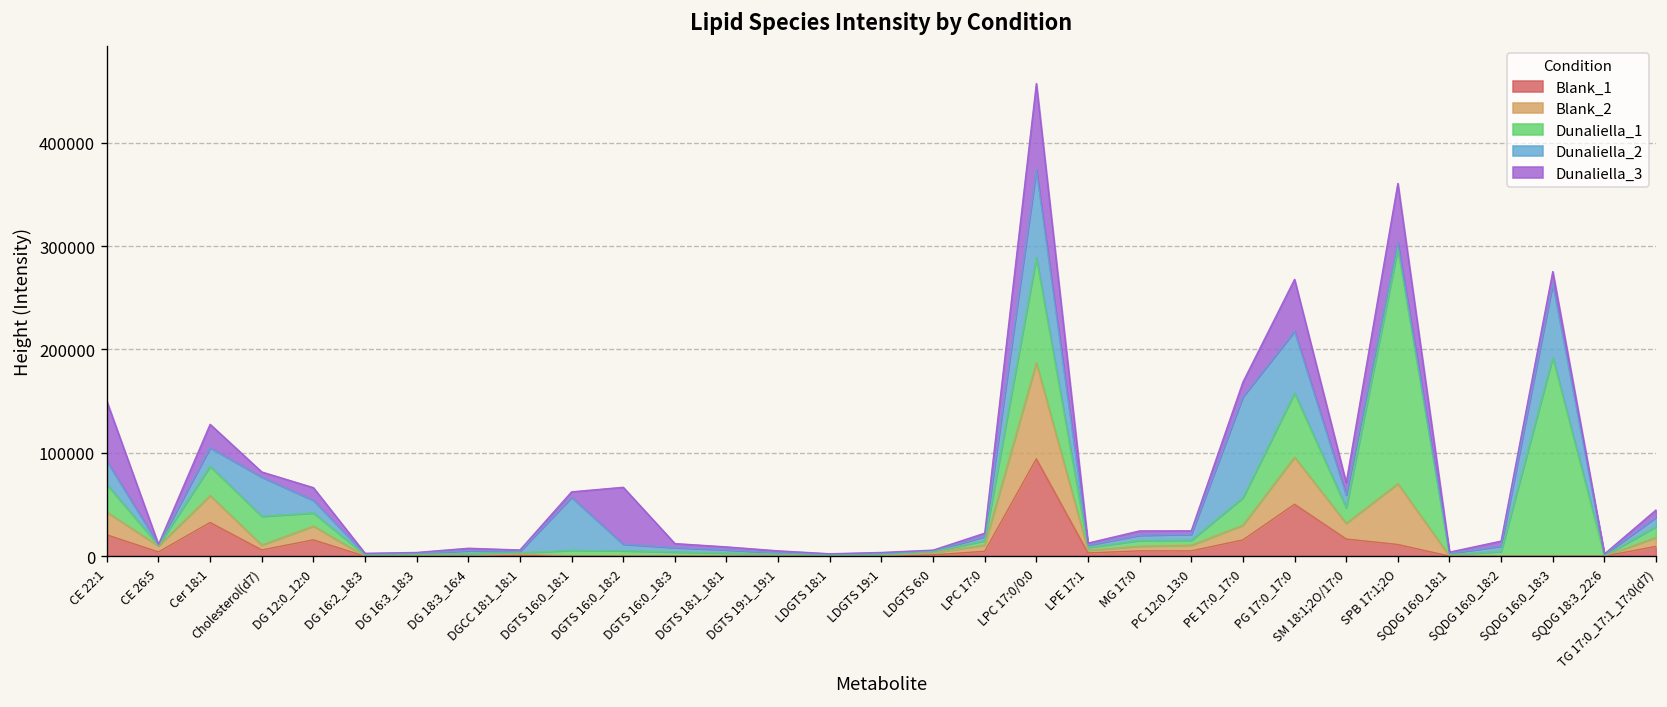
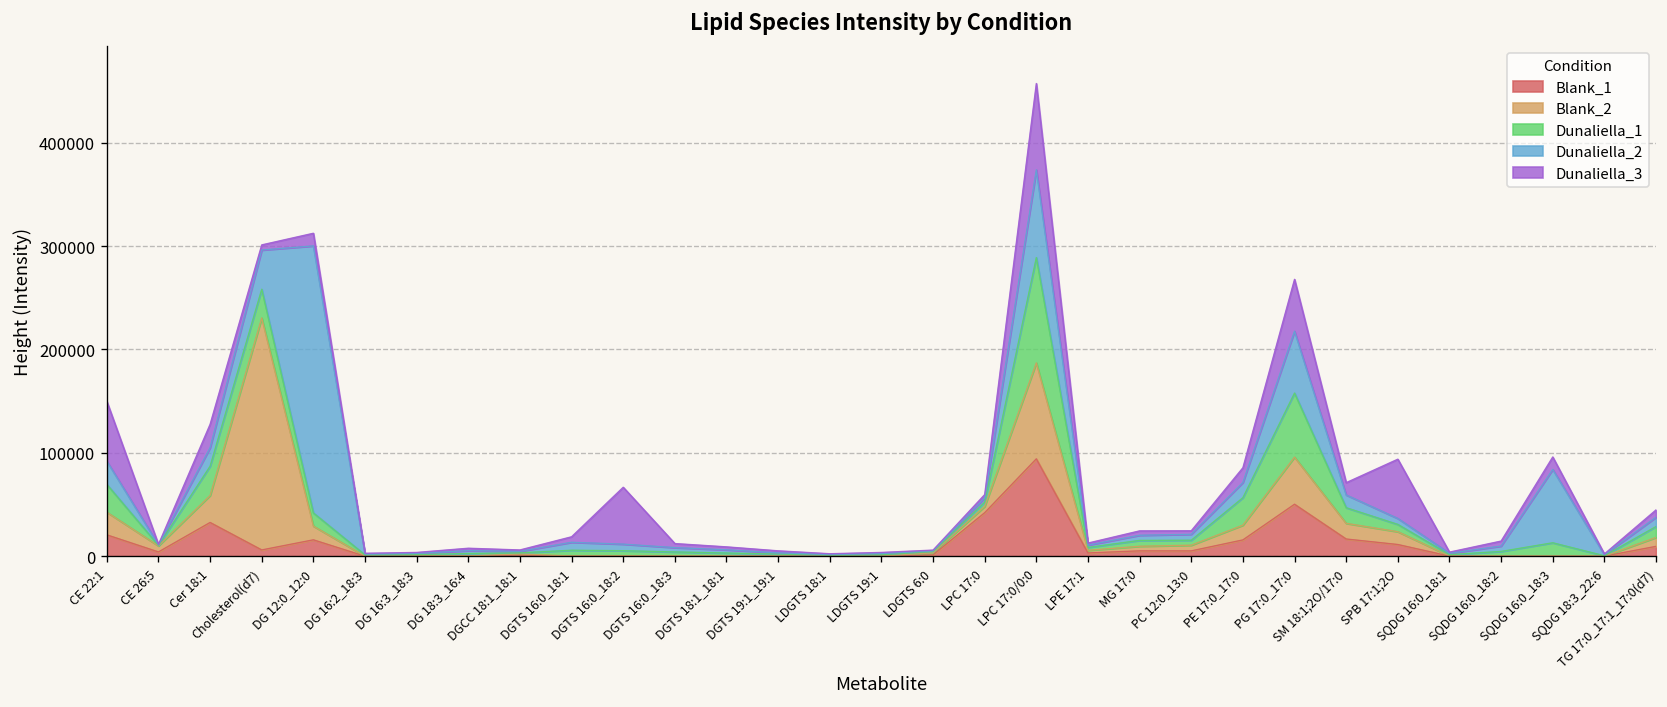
Blank_2, Cholesterol(d7): 0 -> 220000
Dunaliella_2, DG 12:0_12:0: 10000 -> 260000
Dunaliella_2, DGTS 16:0_18:1: 50000 -> 10000
Blank_1, LPC 17:0: 0 -> 40000
Dunaliella_2, PE 17:0_17:0: 100000 -> 10000
Blank_2, SPB 17:1;2O: 60000 -> 10000
Dunaliella_1, SPB 17:1;2O: 230000 -> 10000
Dunaliella_1, SQDG 16:0_18:3: 190000 -> 10000
